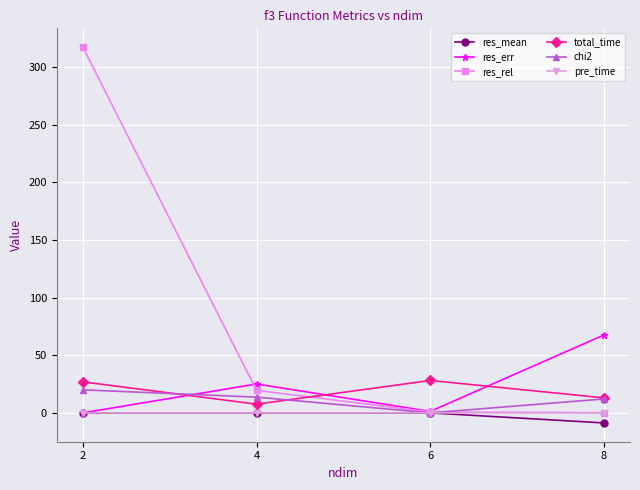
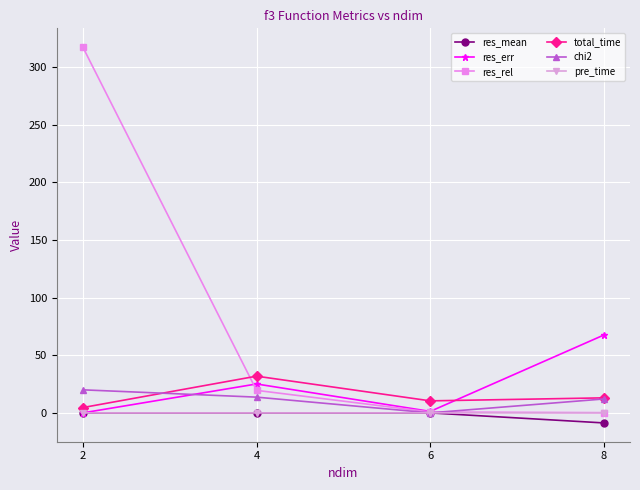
total_time, 2: 27 -> 5
total_time, 4: 8 -> 32
total_time, 6: 28 -> 10
